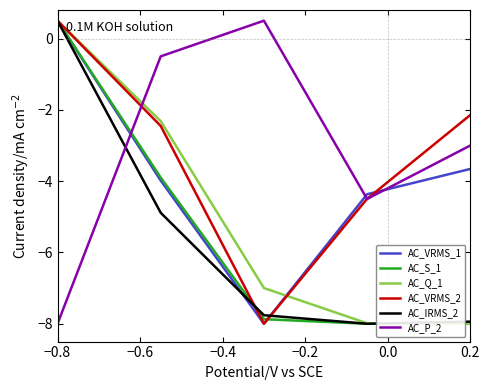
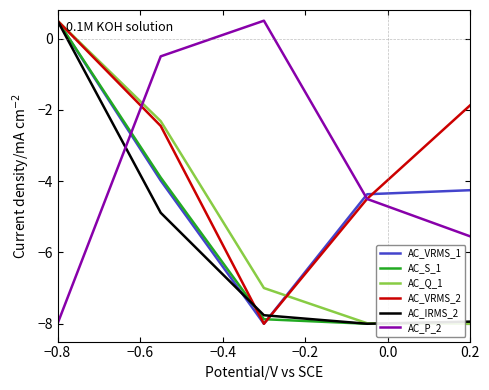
AC_VRMS_1, 0.2: -3.7 -> -4.3
AC_VRMS_2, 0.2: -2.1 -> -1.9
AC_P_2, 0.2: -3.0 -> -5.5
